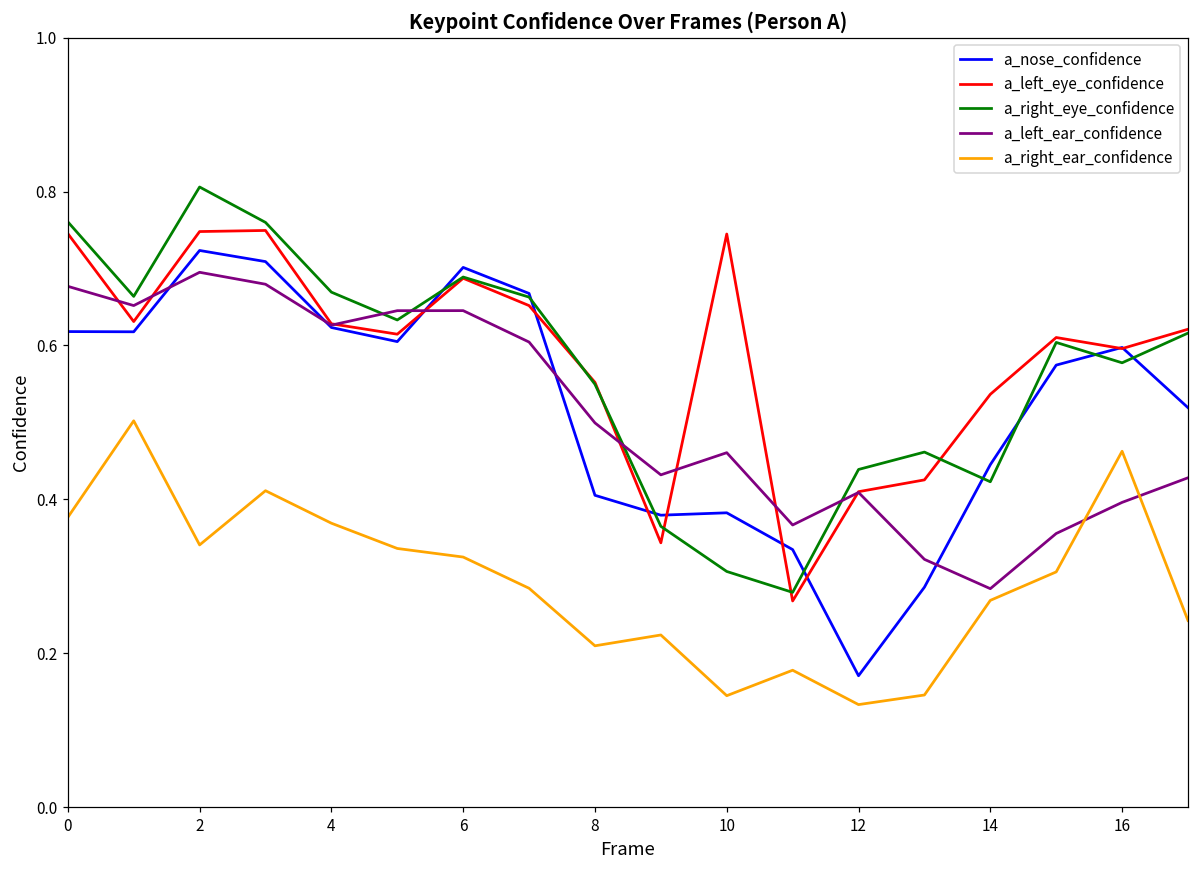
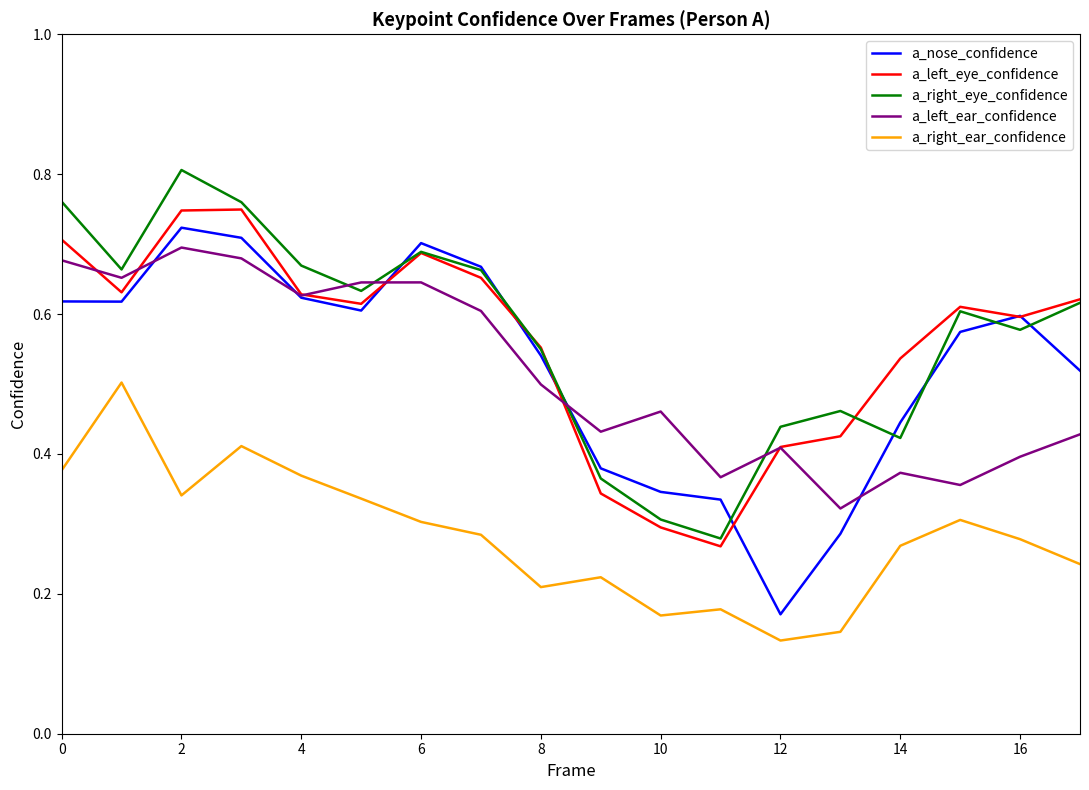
a_left_eye_confidence, 0: 0.75 -> 0.71
a_right_ear_confidence, 6: 0.32 -> 0.30
a_nose_confidence, 8: 0.41 -> 0.54
a_nose_confidence, 10: 0.38 -> 0.35
a_left_eye_confidence, 10: 0.74 -> 0.29
a_right_ear_confidence, 10: 0.14 -> 0.17
a_left_ear_confidence, 14: 0.28 -> 0.37
a_right_ear_confidence, 16: 0.46 -> 0.28
